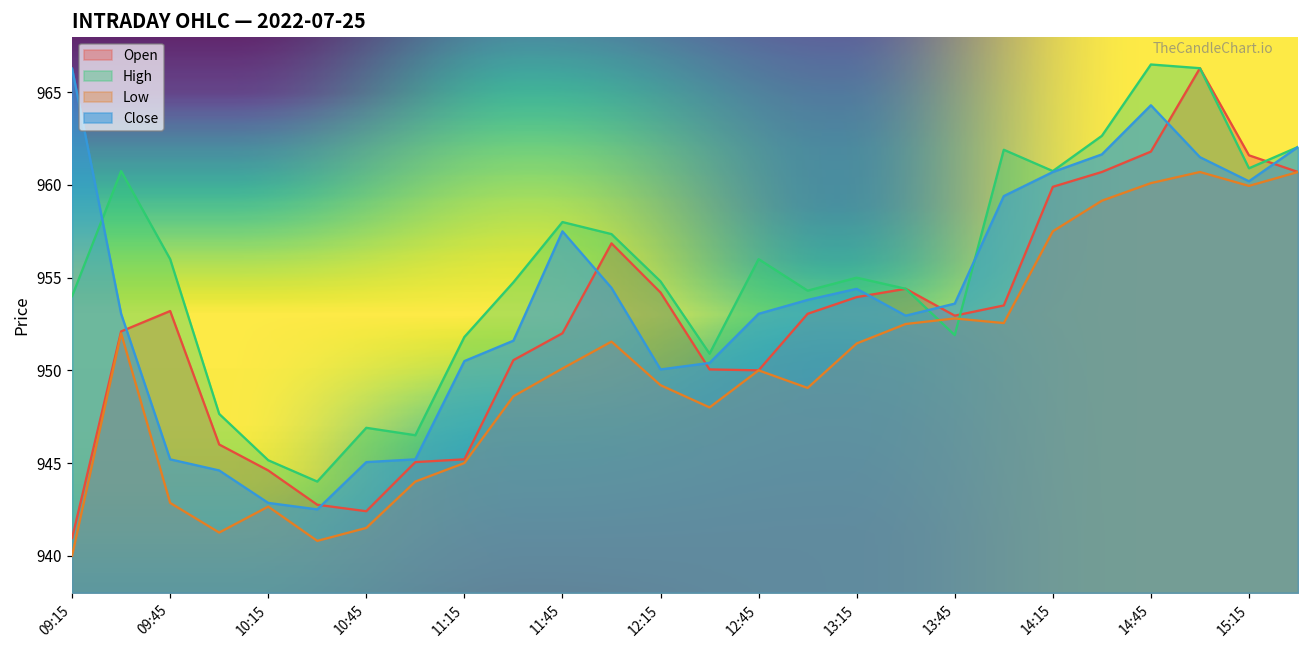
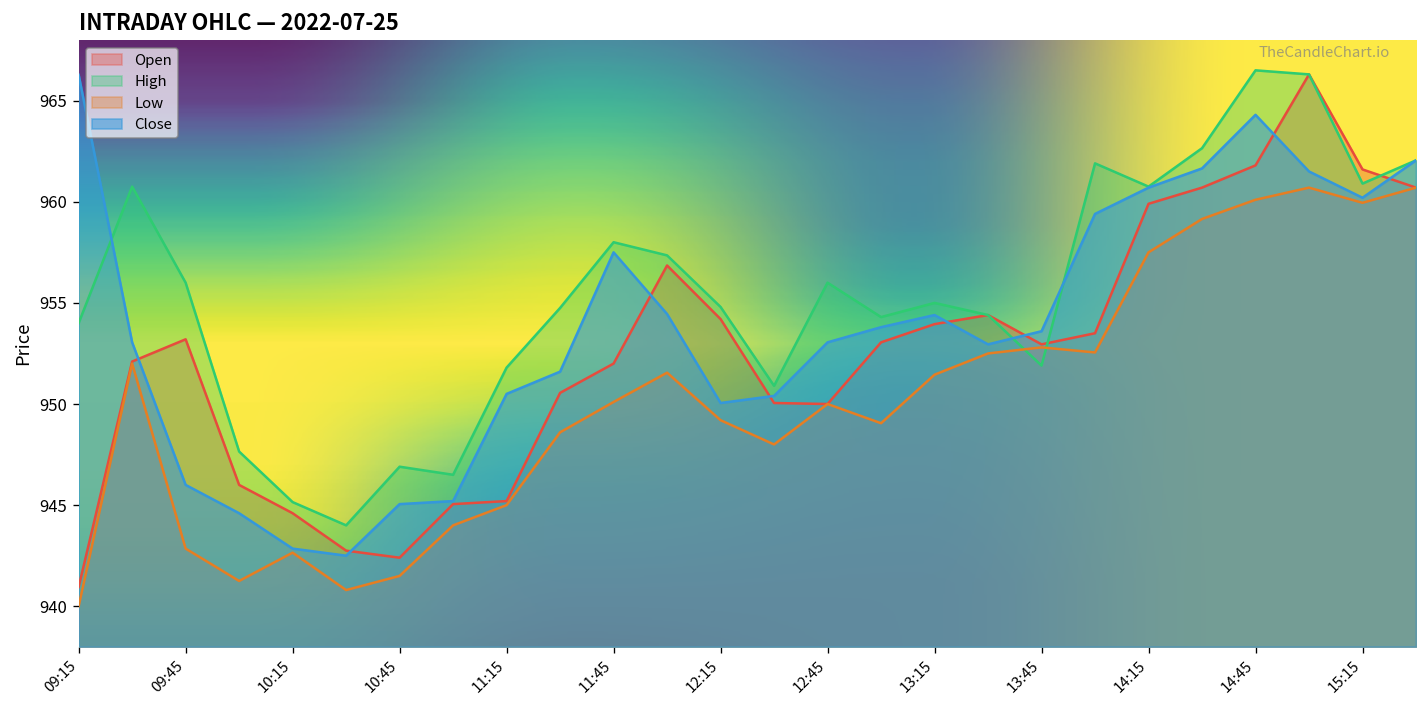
Close, 09:45: 945.2 -> 946.0
